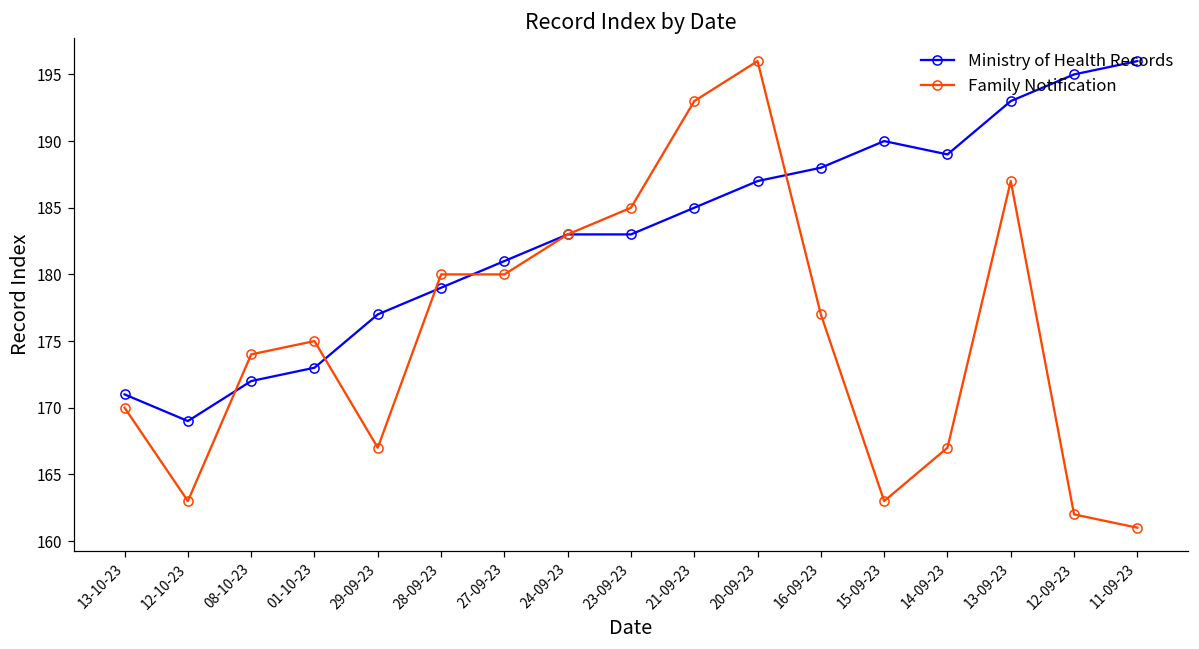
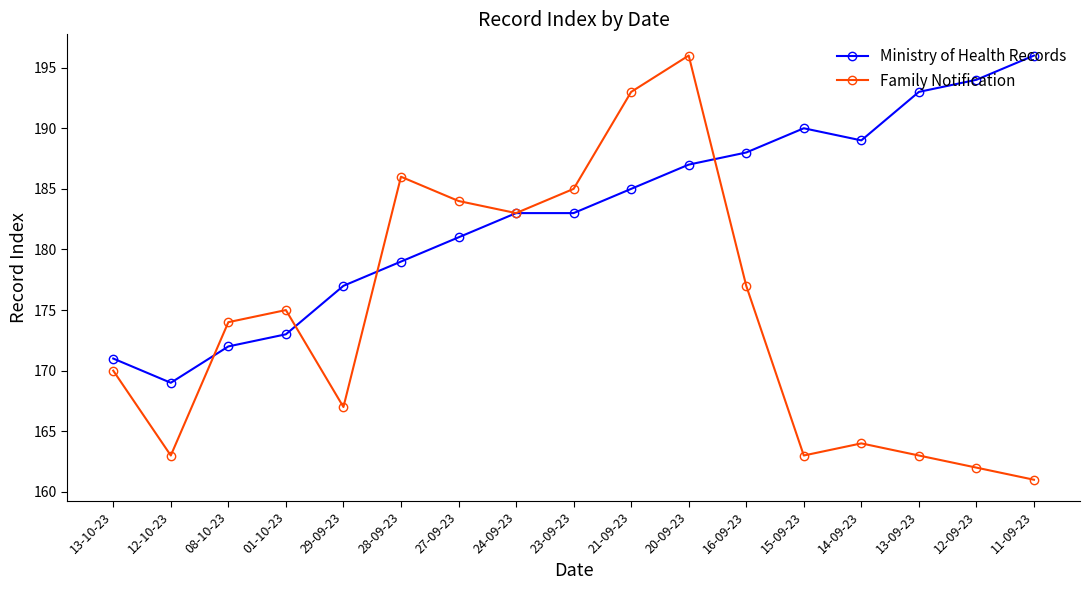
Family Notification, 28-09-23: 180 -> 186
Family Notification, 27-09-23: 180 -> 184
Family Notification, 14-09-23: 167 -> 164
Family Notification, 13-09-23: 187 -> 163
Ministry of Health Records, 12-09-23: 195 -> 194
